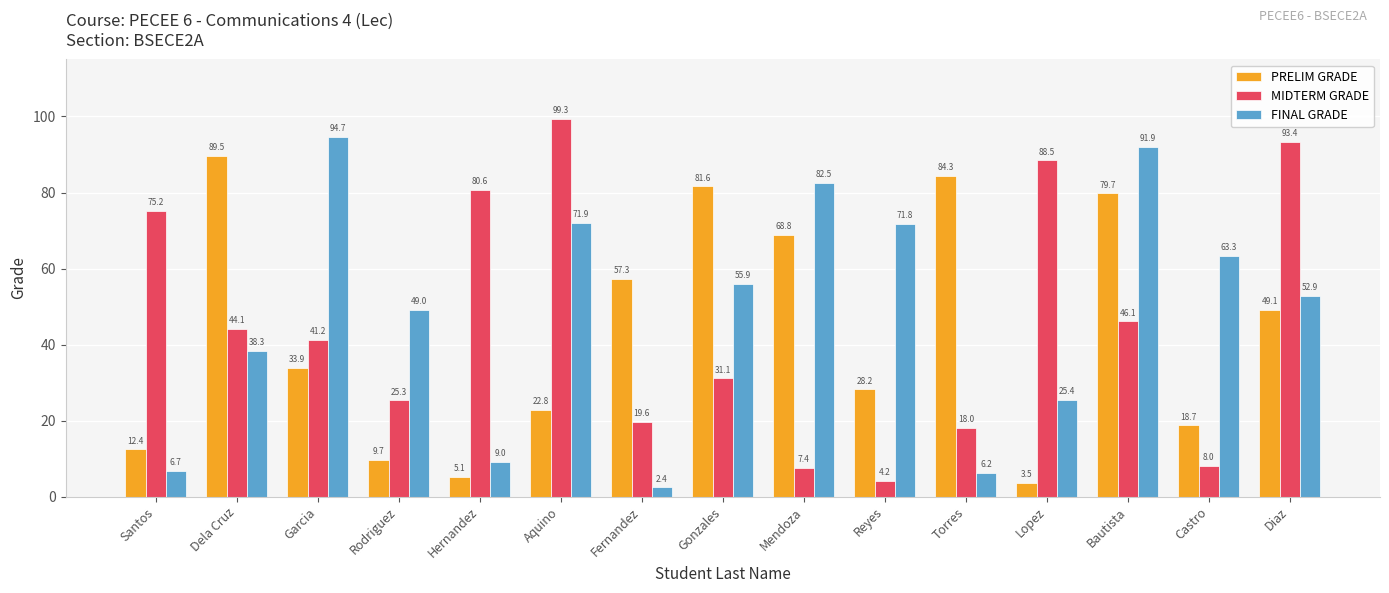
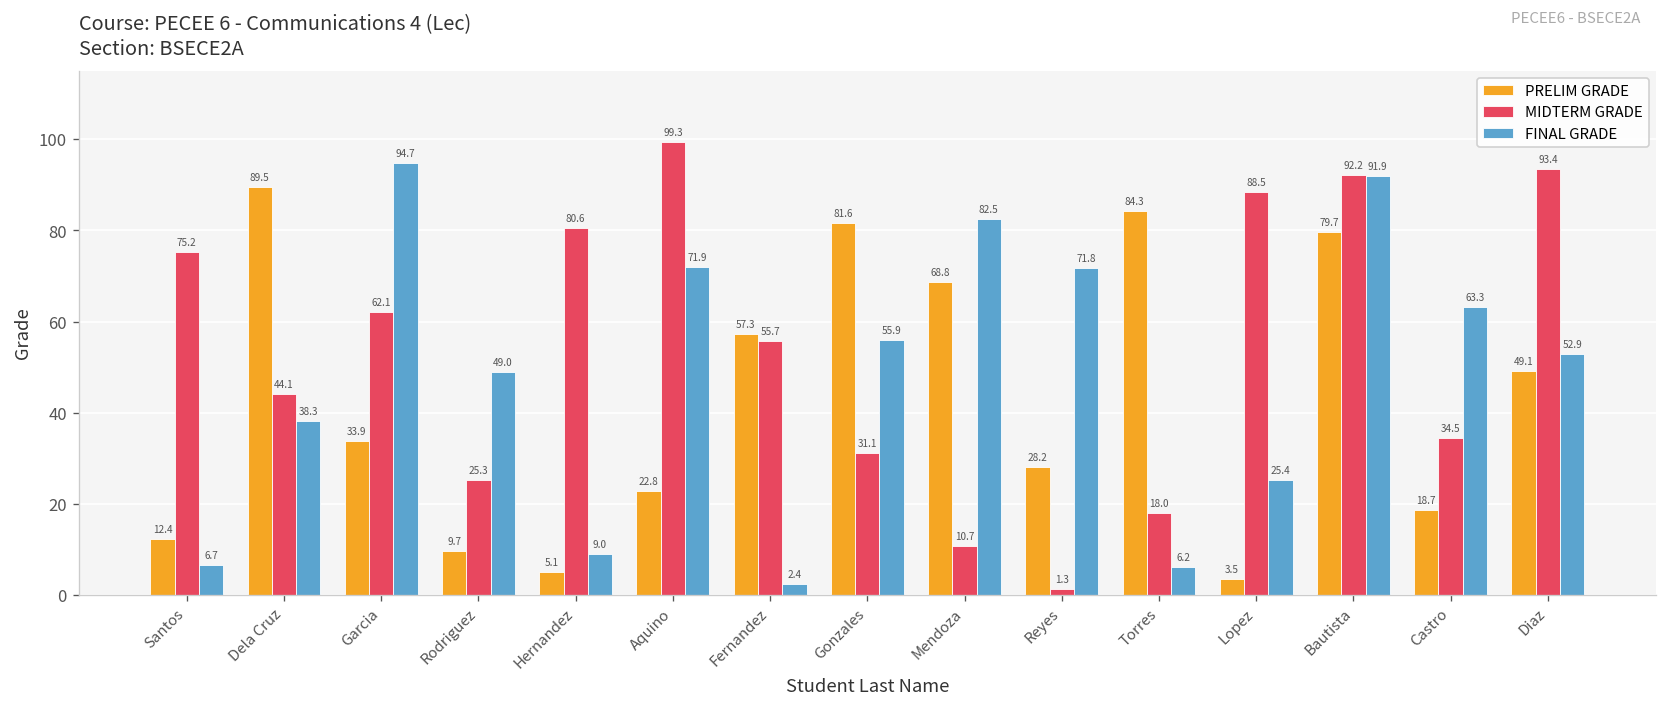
MIDTERM GRADE, Garcia: 41.2 -> 62.1
MIDTERM GRADE, Fernandez: 19.6 -> 55.7
MIDTERM GRADE, Mendoza: 7.4 -> 10.7
MIDTERM GRADE, Reyes: 4.2 -> 1.3
MIDTERM GRADE, Bautista: 46.1 -> 92.2
MIDTERM GRADE, Castro: 8.0 -> 34.5
